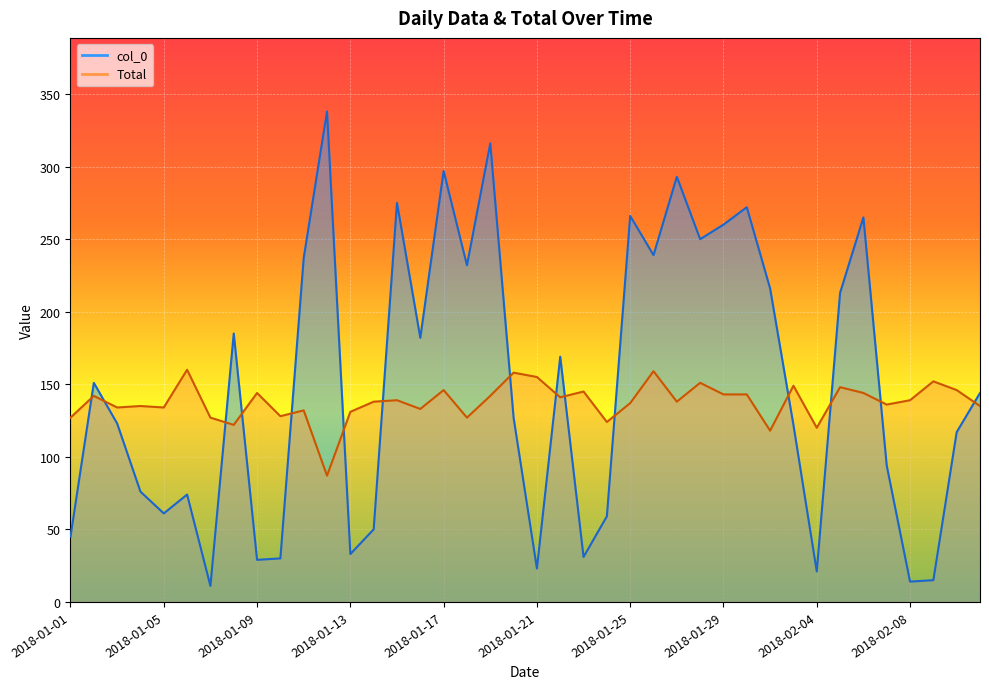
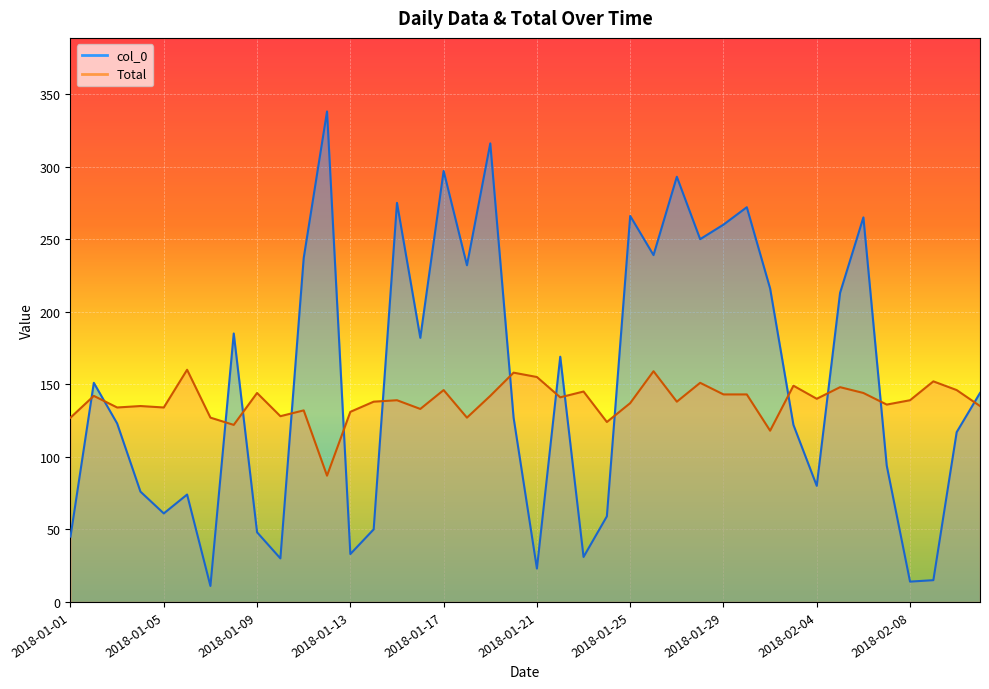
col_0, 2018-01-09: 29 -> 48
col_0, 2018-02-04: 21 -> 80
Total, 2018-02-04: 120 -> 140
